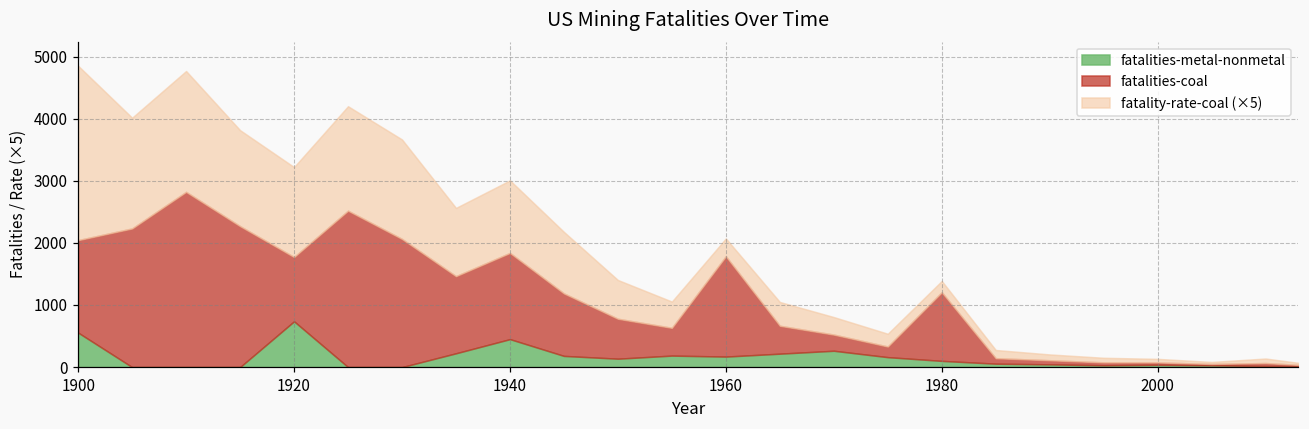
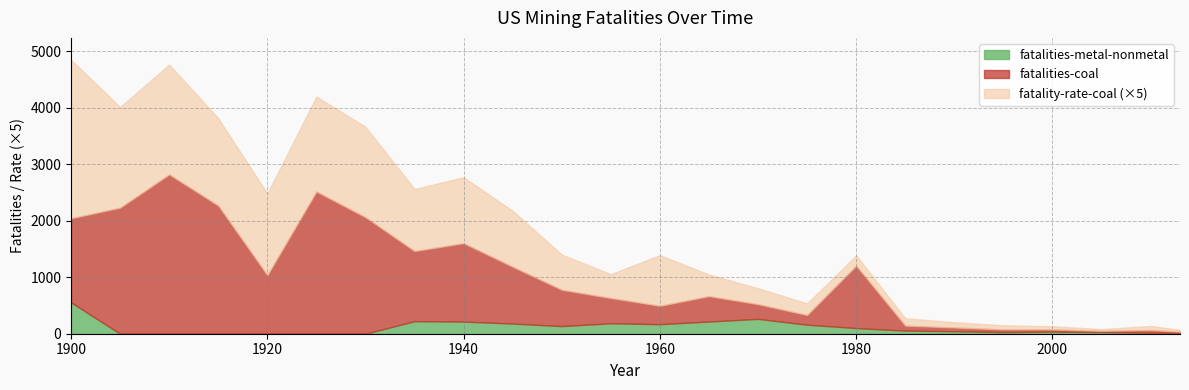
fatalities-metal-nonmetal, 1920: 700 -> 0
fatalities-metal-nonmetal, 1940: 500 -> 200
fatalities-coal, 1960: 1600 -> 300
fatality-rate-coal (×5), 1960: 300 -> 900
